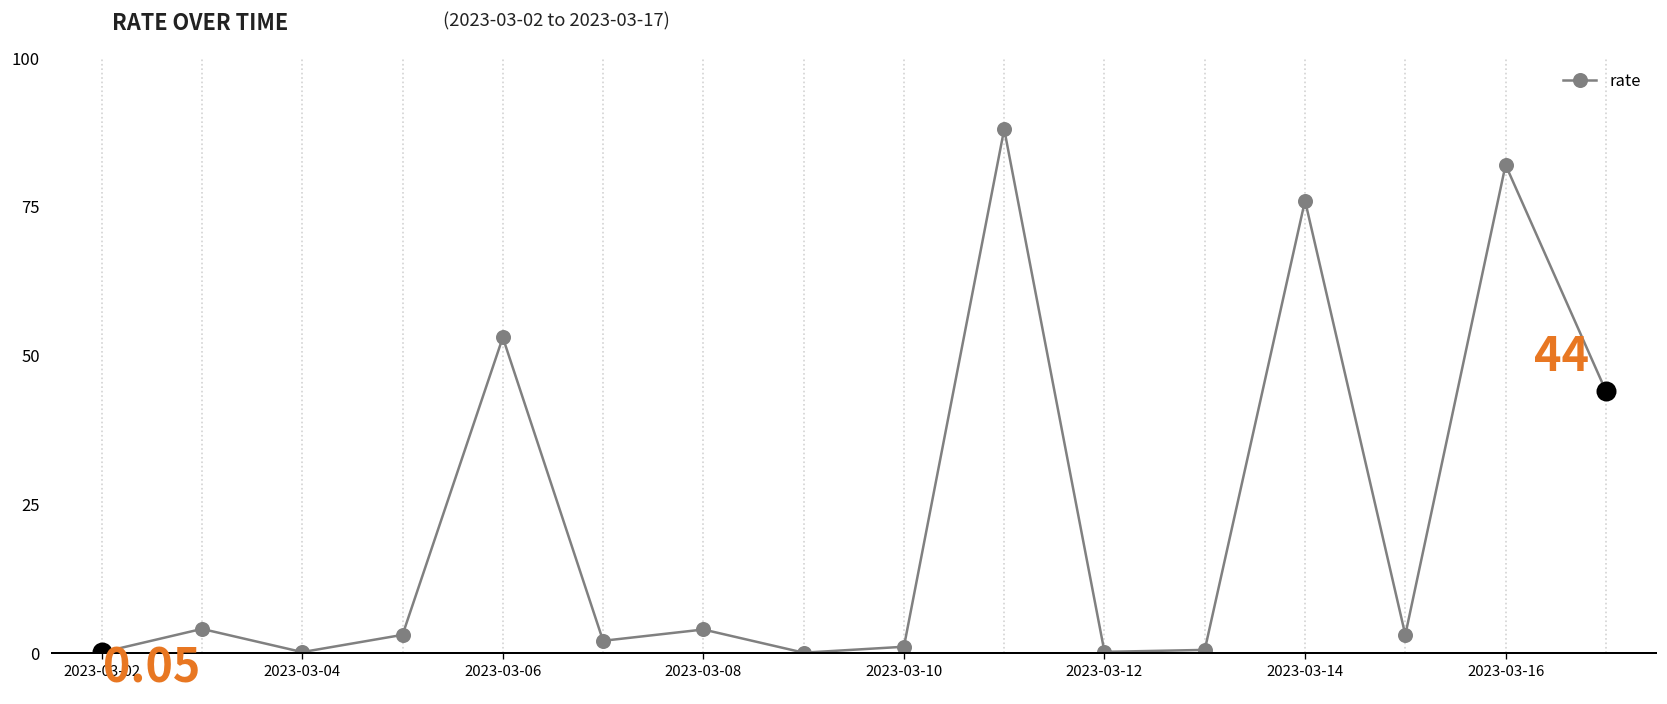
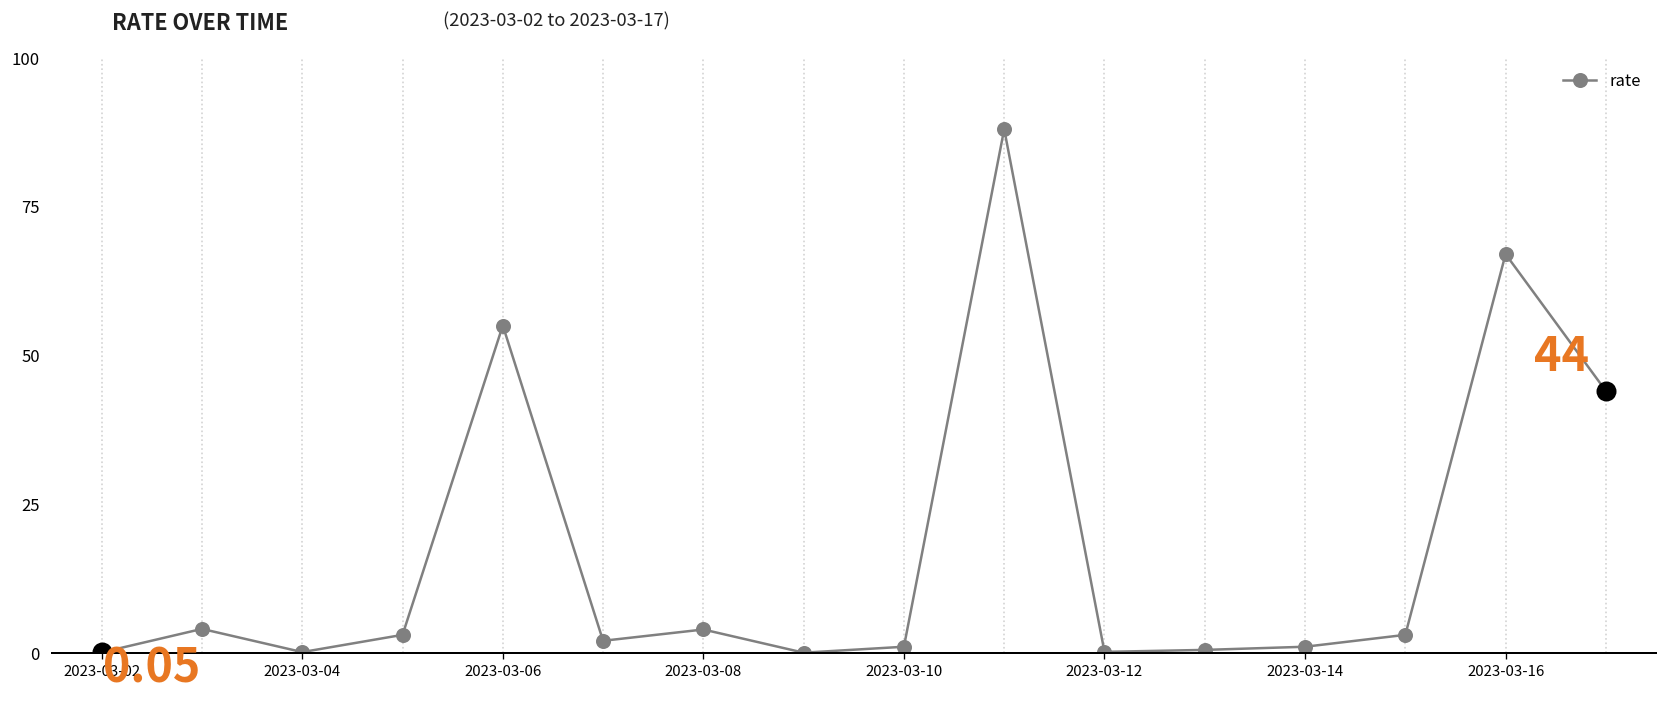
rate, 2023-03-06: 53 -> 55
rate, 2023-03-14: 76 -> 1
rate, 2023-03-16: 82 -> 67
